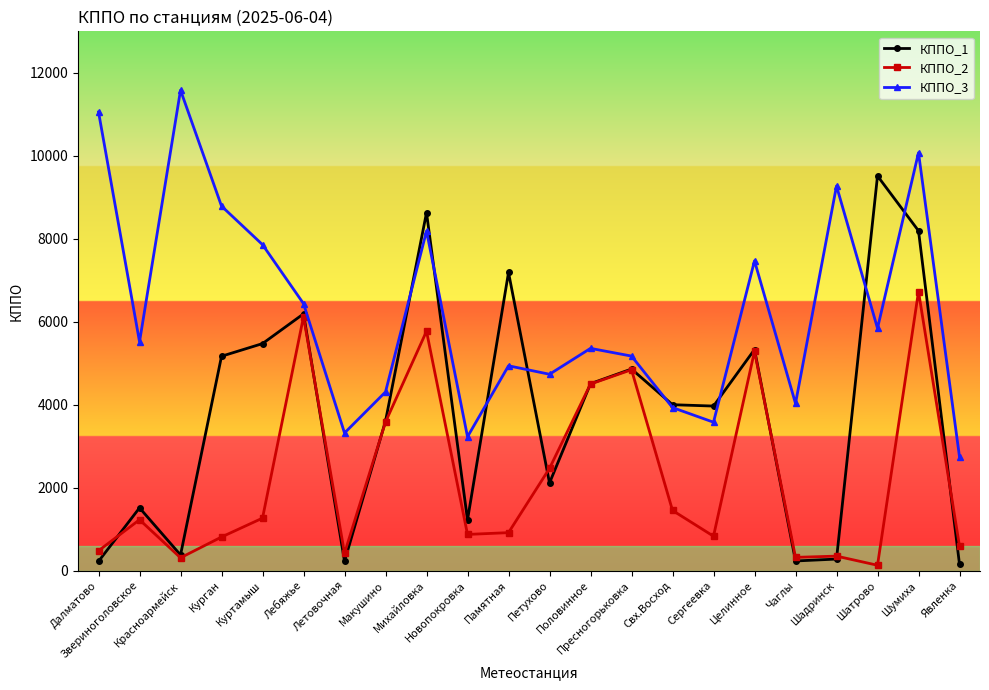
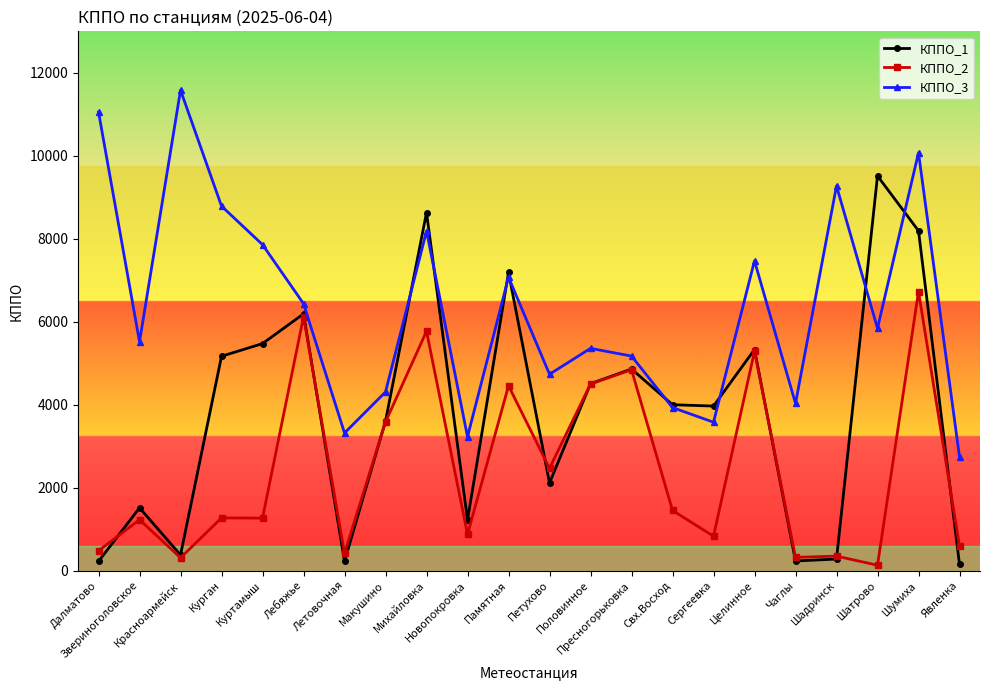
КППО_2, Курган: 800 -> 1300
КППО_2, Памятная: 900 -> 4500
КППО_3, Памятная: 4900 -> 7100
